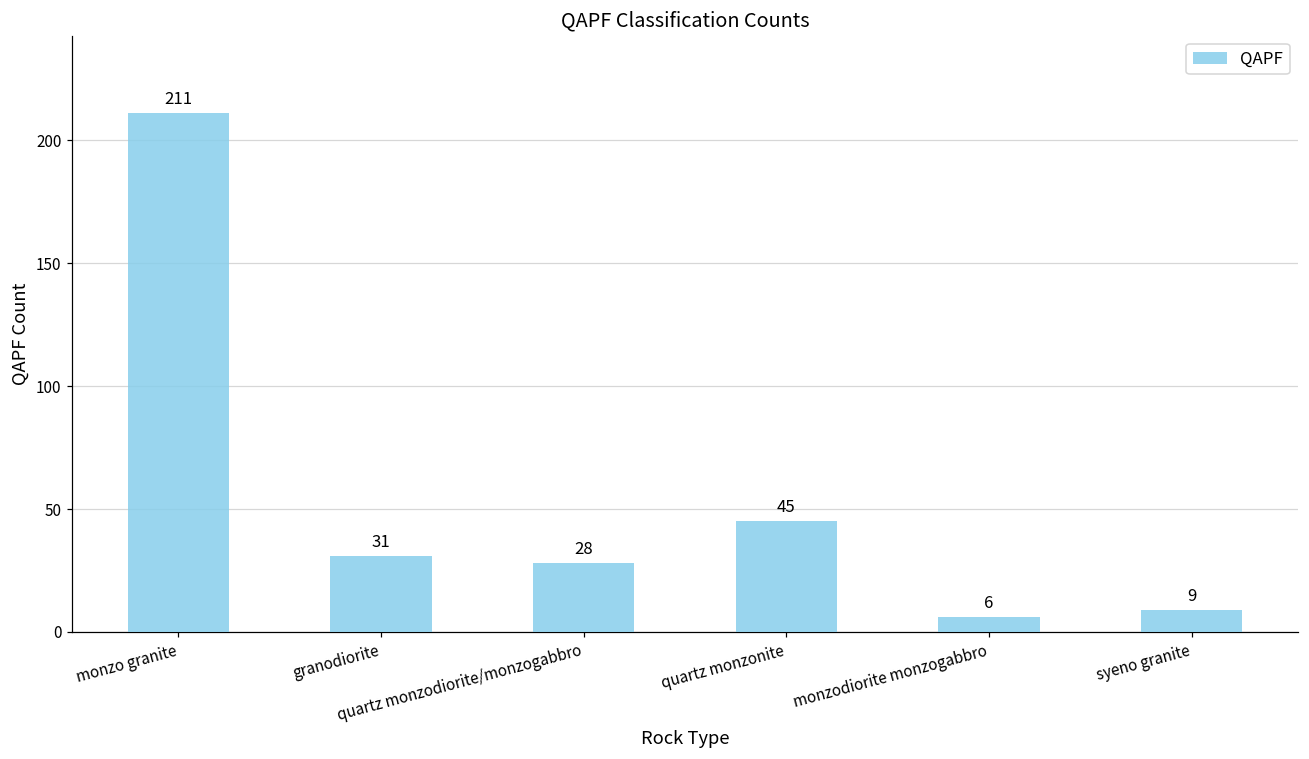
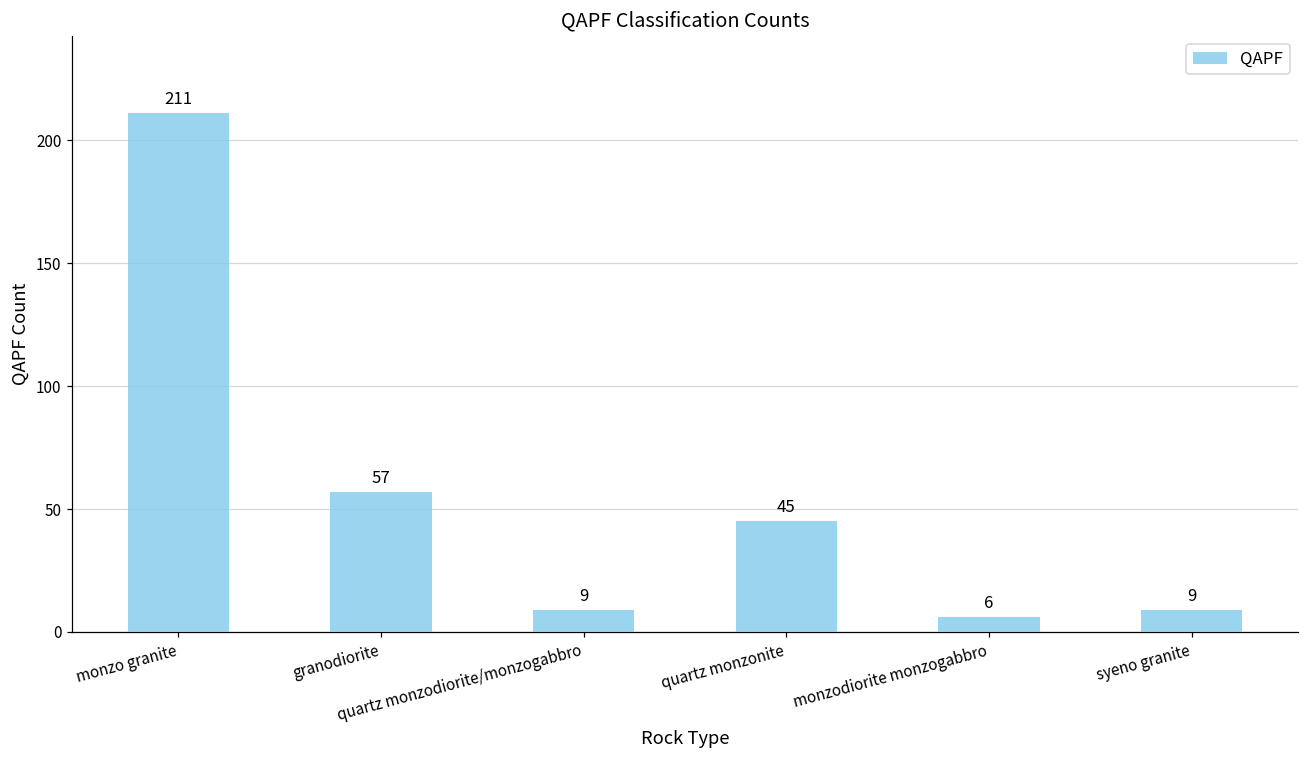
granodiorite: 31 -> 57
quartz monzodiorite/monzogabbro: 28 -> 9
